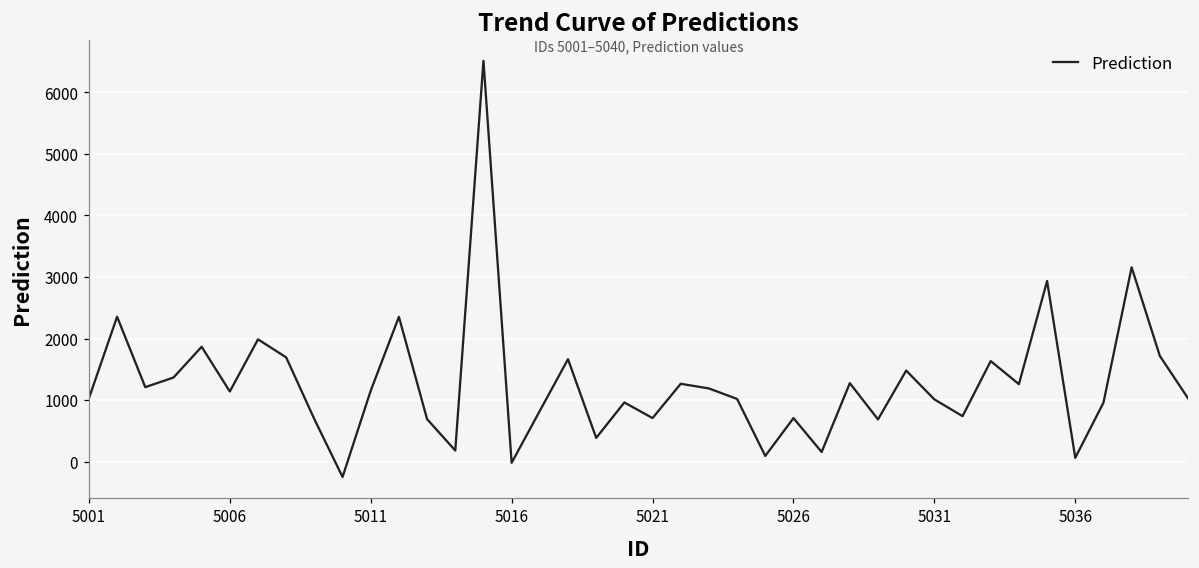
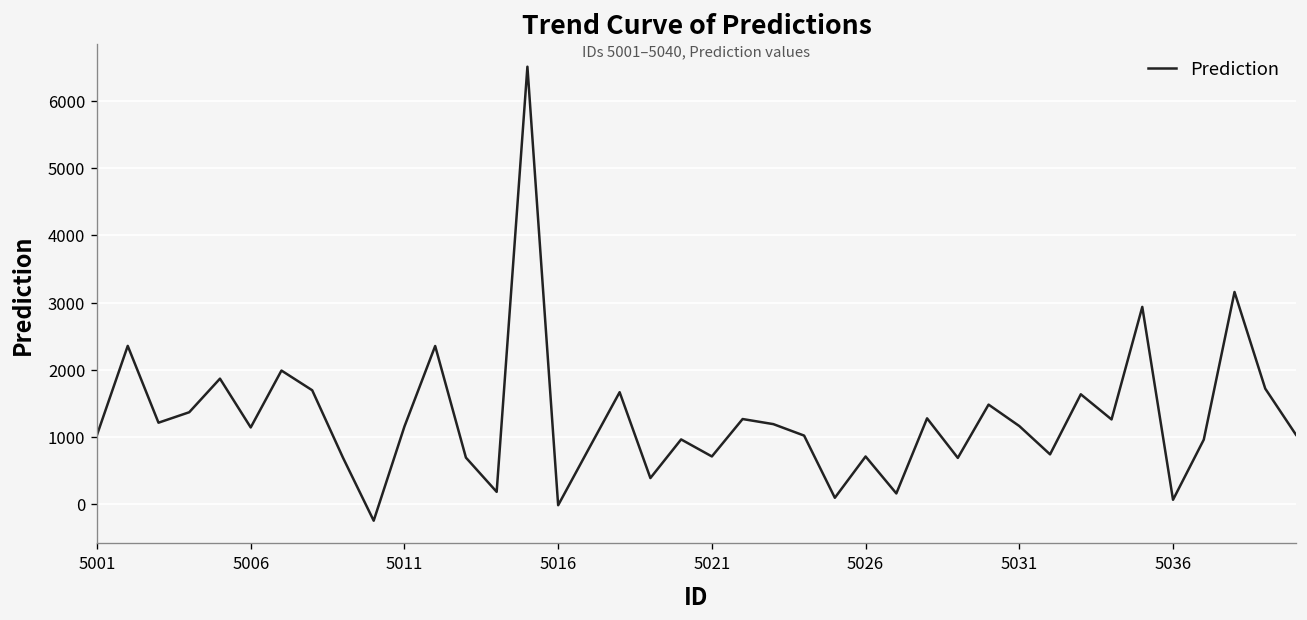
5031: 1000 -> 1200
